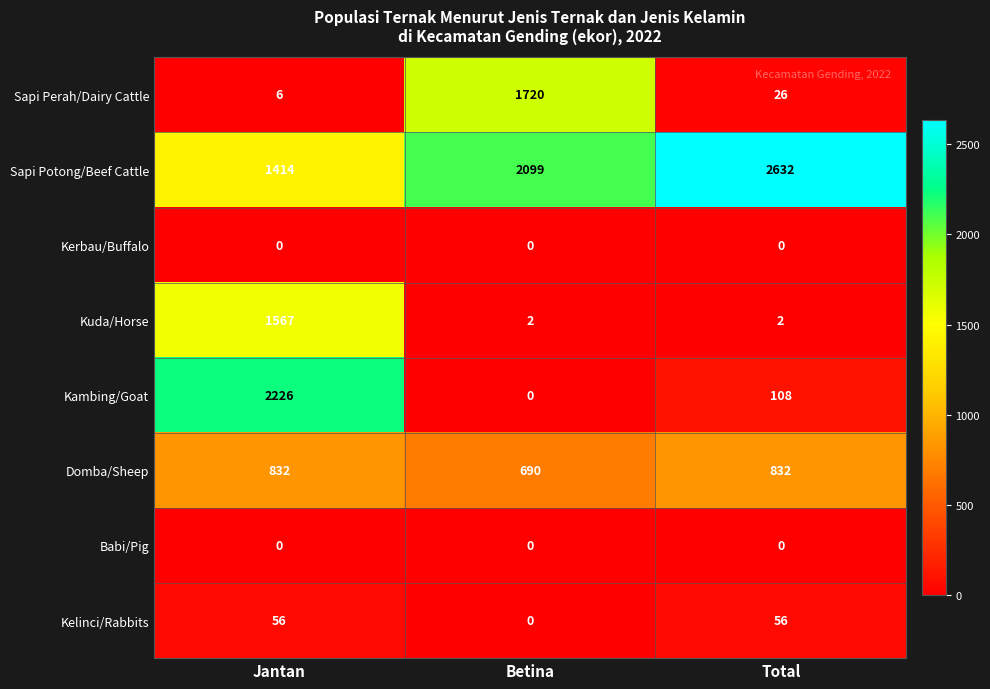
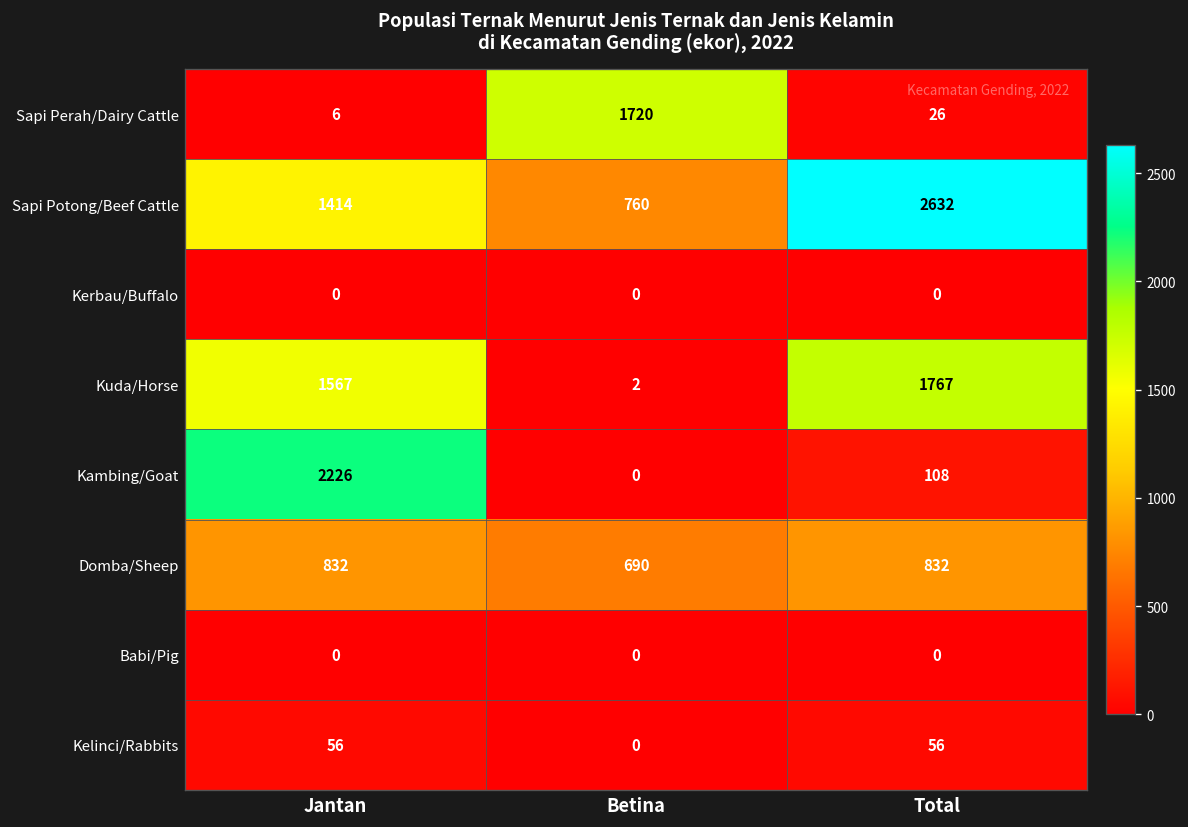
Sapi Potong/Beef Cattle, Betina: 2099 -> 760
Kuda/Horse, Total: 2 -> 1767
